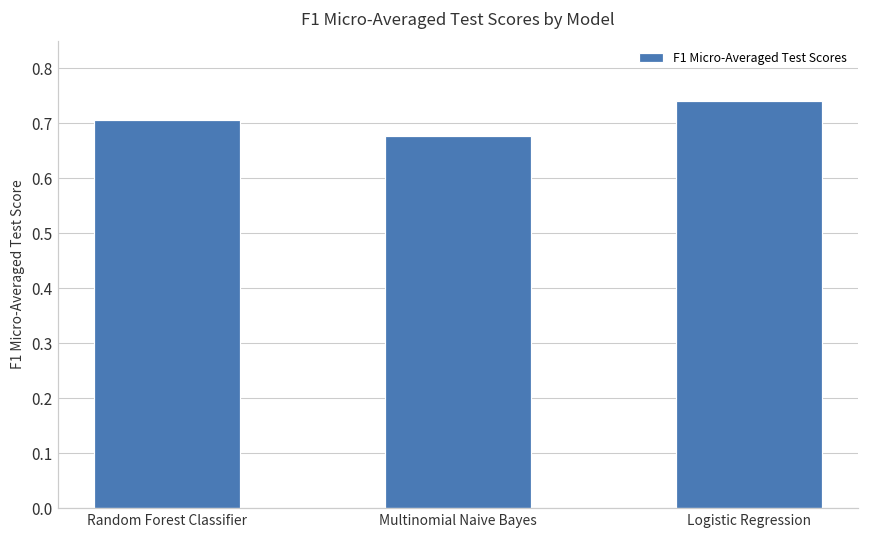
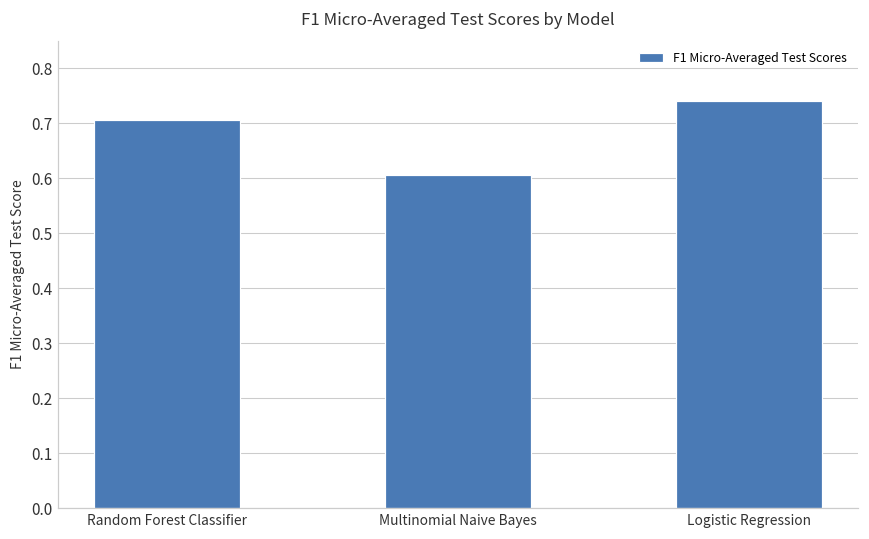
Multinomial Naive Bayes: 0.68 -> 0.61
